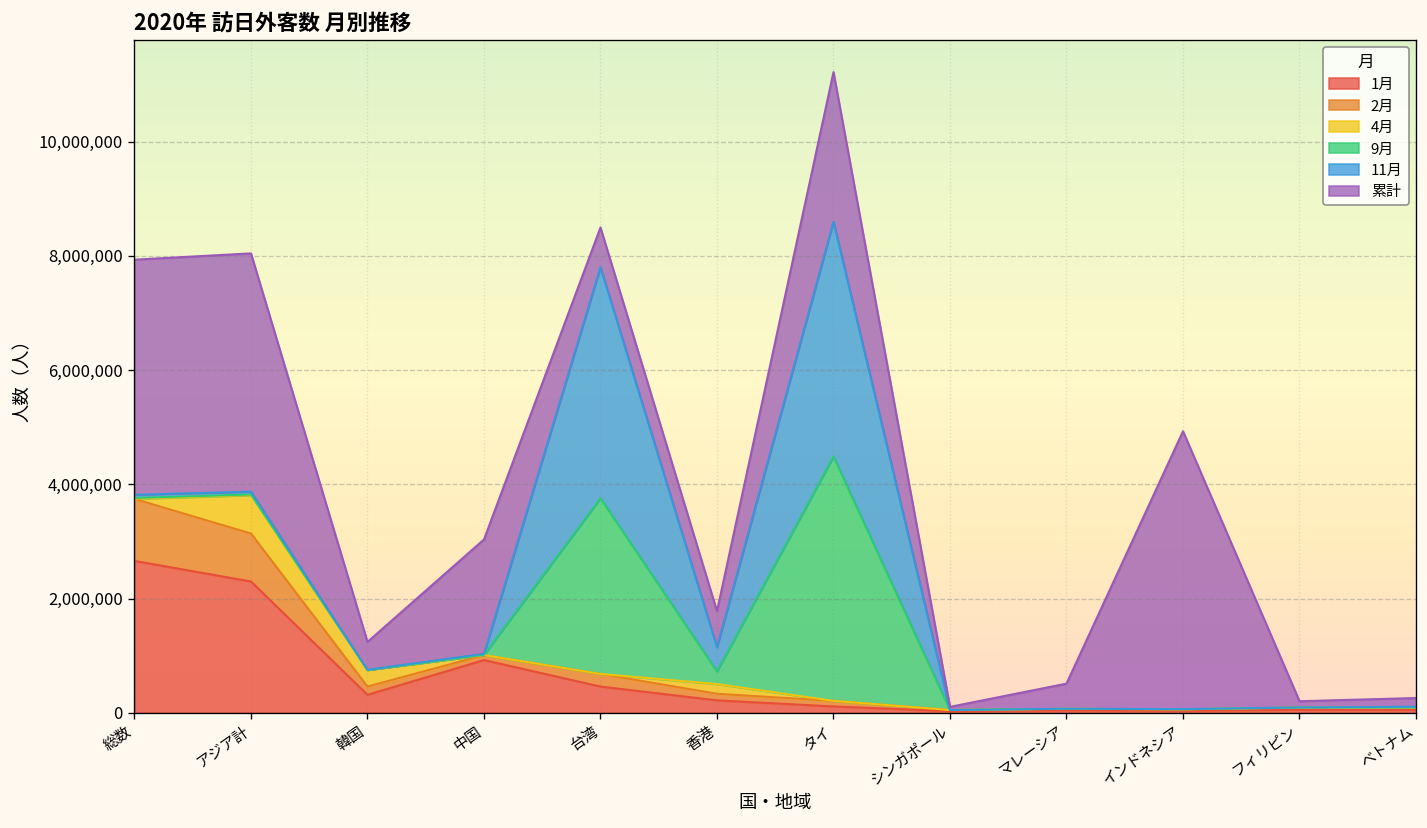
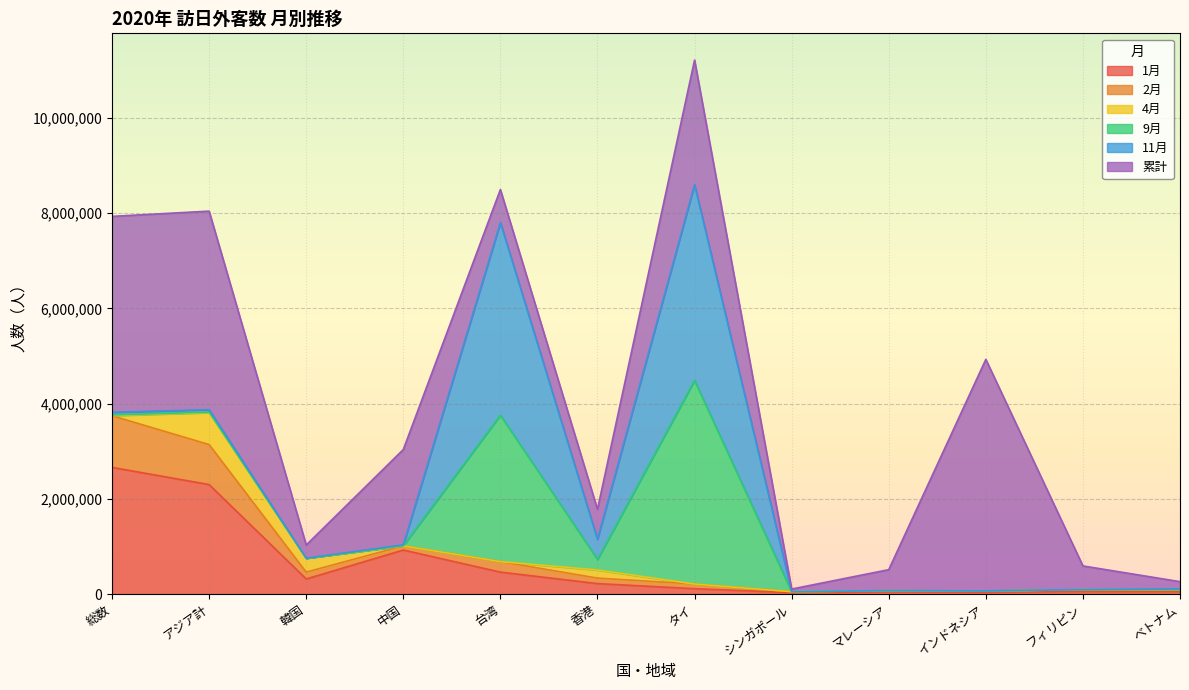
累計, 韓国: 500,000 -> 300,000
累計, フィリピン: 100,000 -> 500,000
